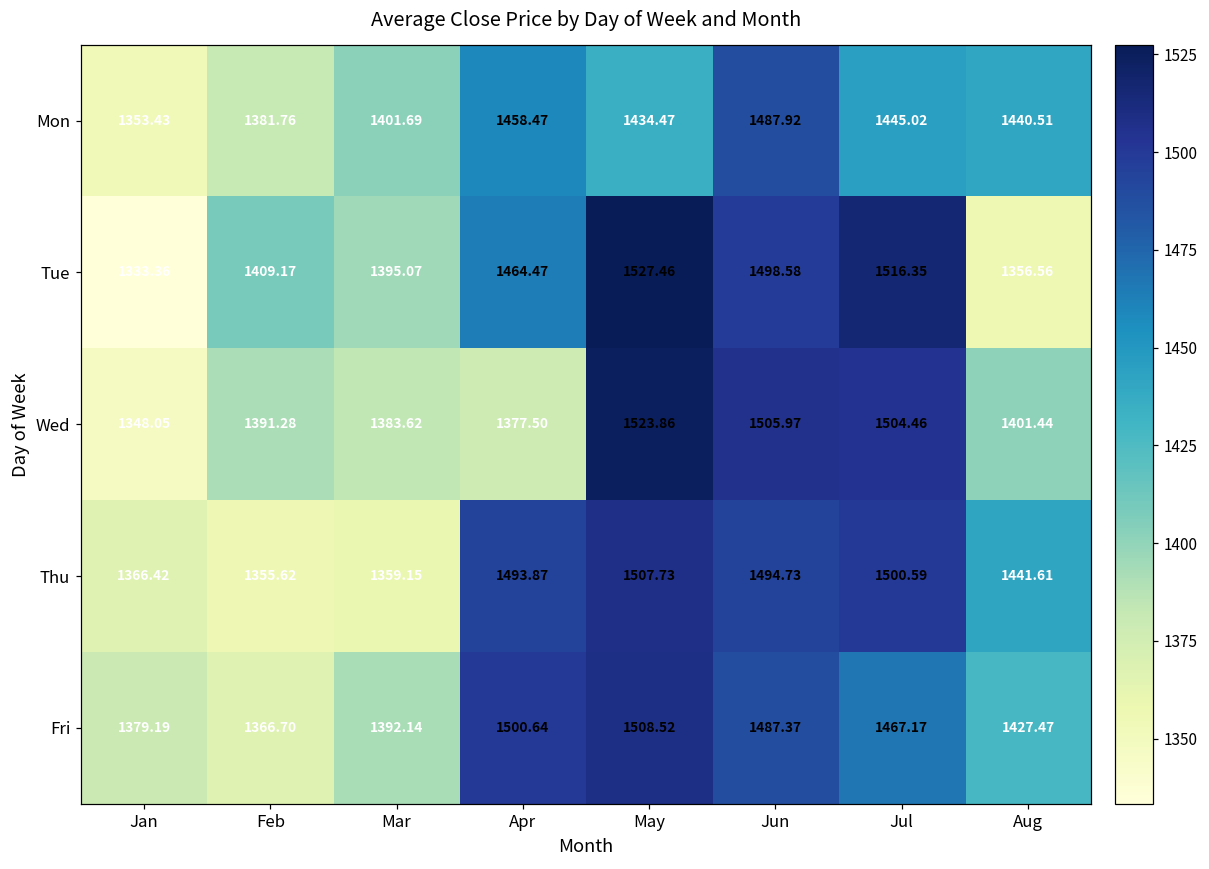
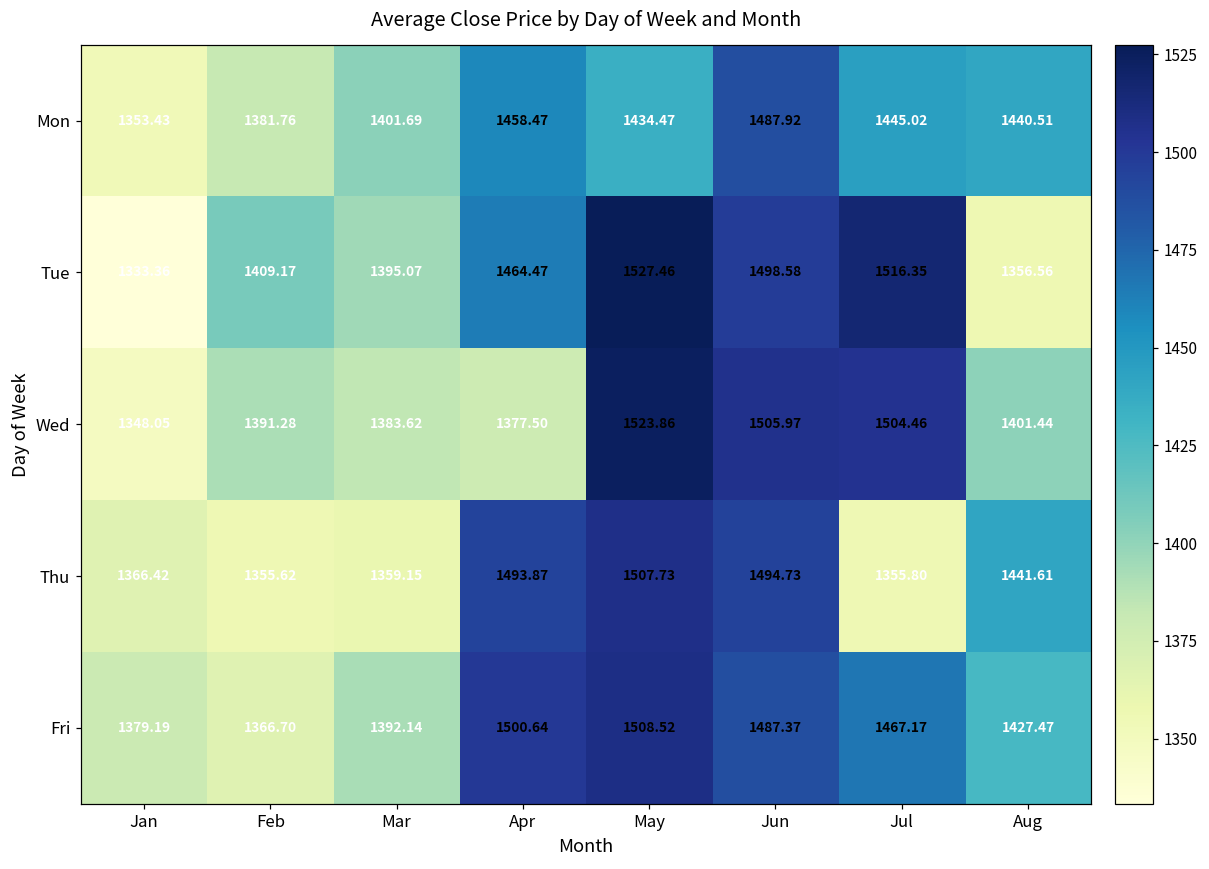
Thu, Jul: 1500.59 -> 1355.80
